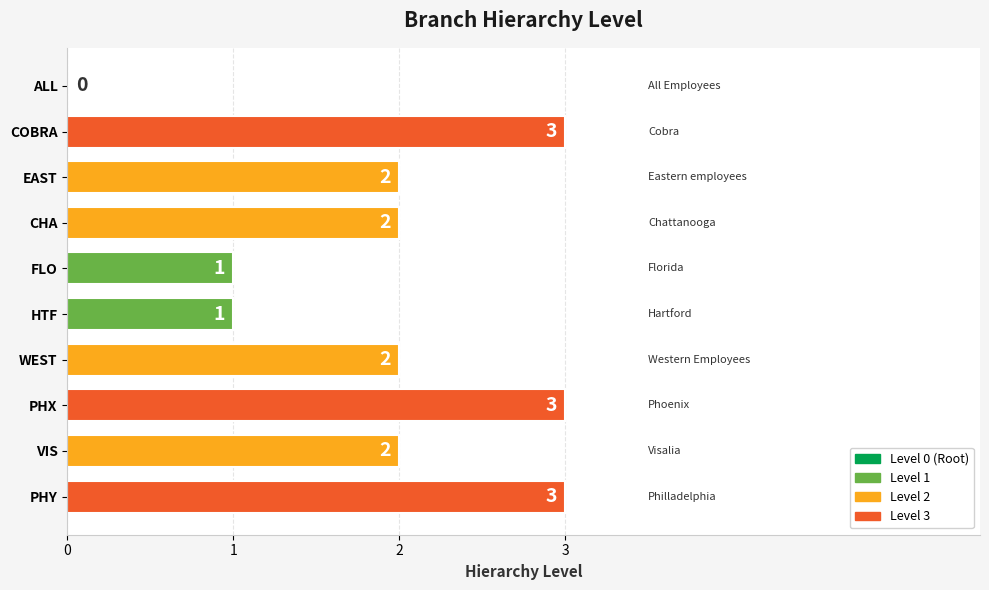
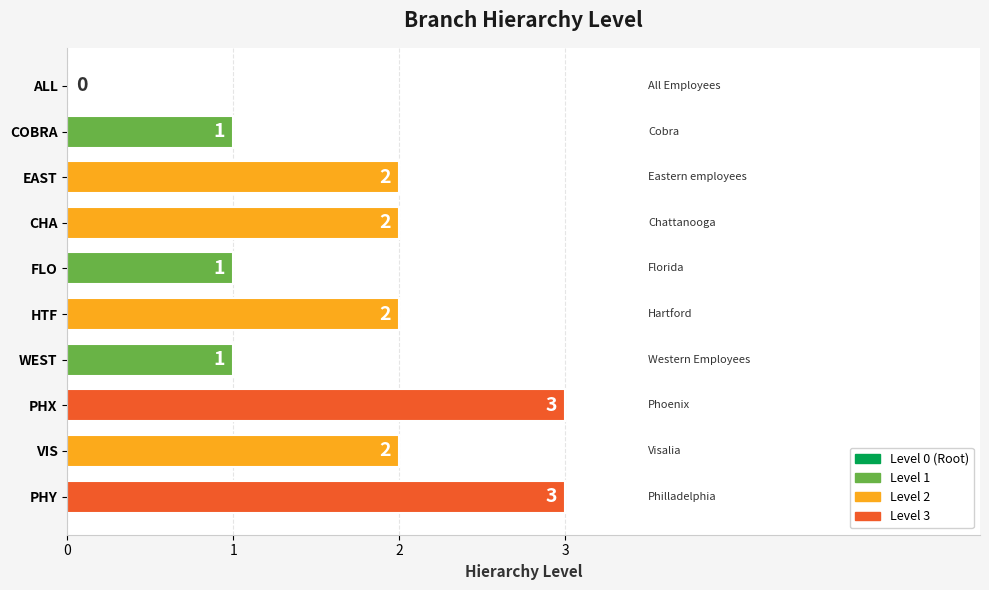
COBRA: 3 -> 1
HTF: 1 -> 2
WEST: 2 -> 1
